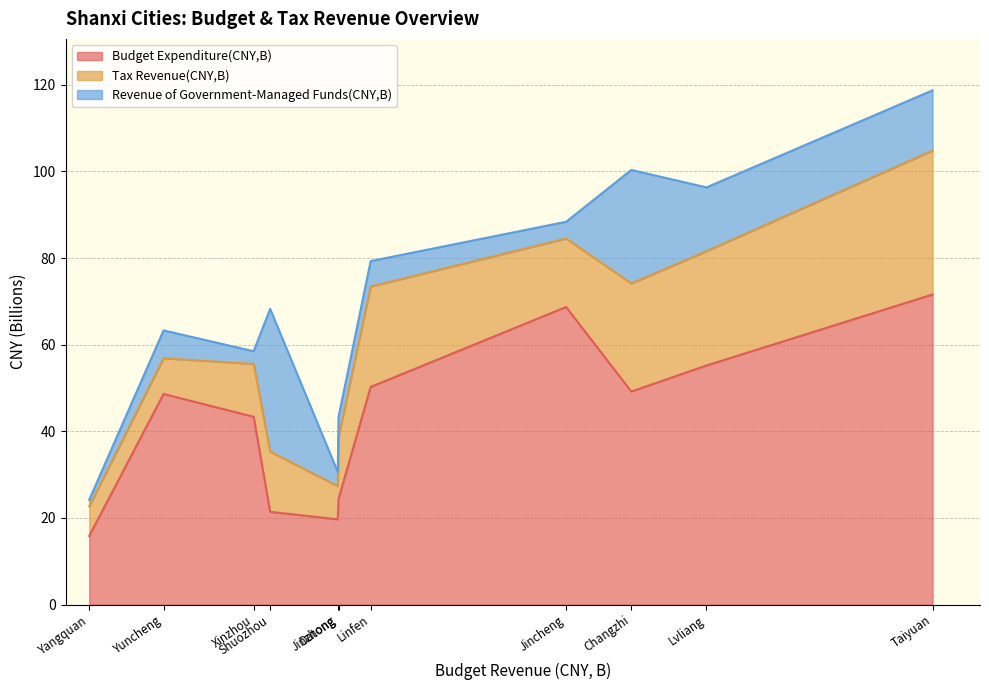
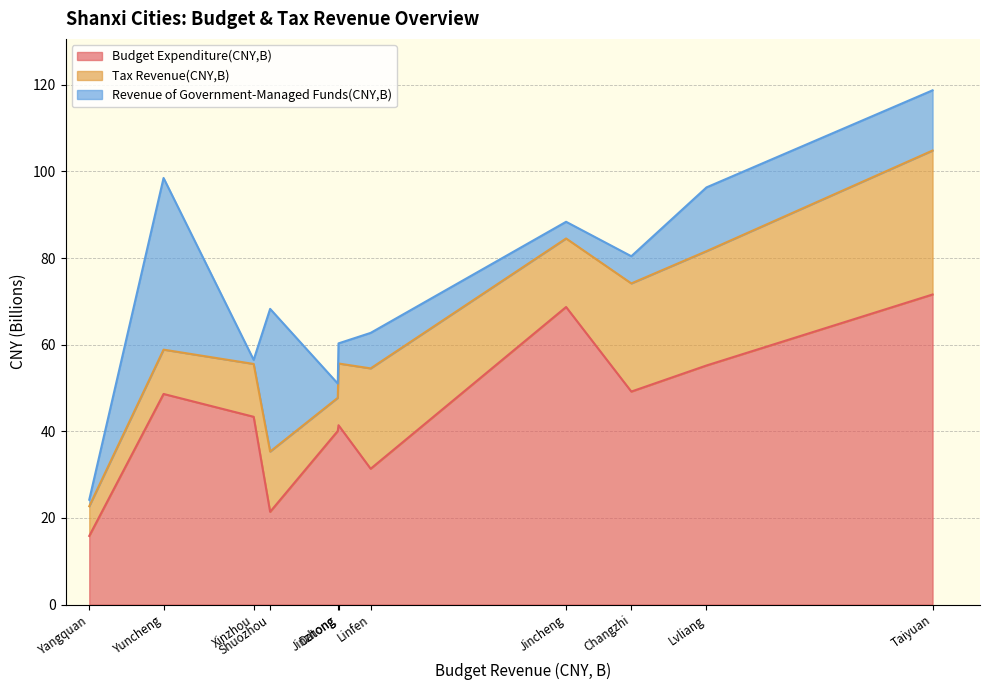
Tax Revenue(CNY,B), Yuncheng: 8 -> 10
Revenue of Government-Managed Funds(CNY,B), Yuncheng: 6 -> 40
Revenue of Government-Managed Funds(CNY,B), Xinzhou: 3 -> 1
Budget Expenditure(CNY,B), Datong: 20 -> 40
Budget Expenditure(CNY,B), Jinzhong: 24 -> 41
Budget Expenditure(CNY,B), Linfen: 50 -> 31
Revenue of Government-Managed Funds(CNY,B), Linfen: 6 -> 8
Revenue of Government-Managed Funds(CNY,B), Changzhi: 26 -> 6
